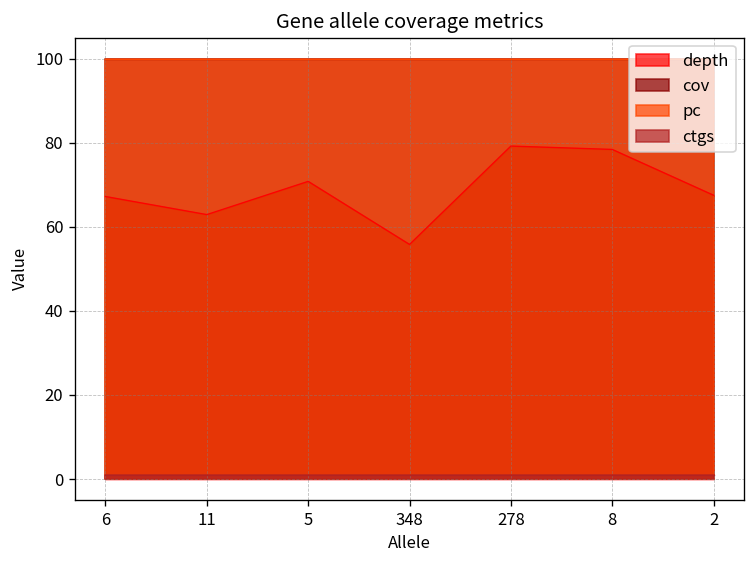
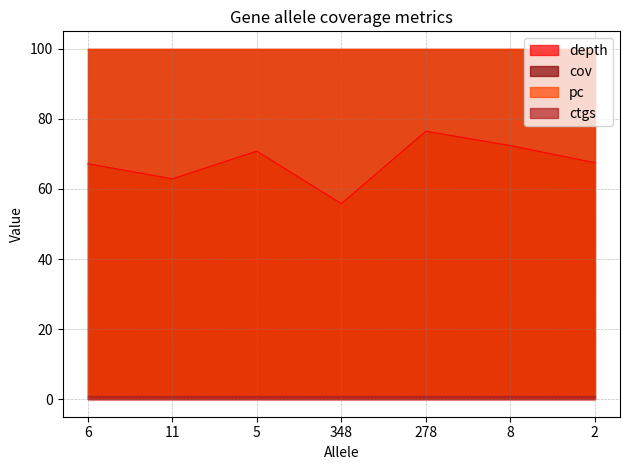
depth, 278: 79 -> 77
depth, 8: 78 -> 72
